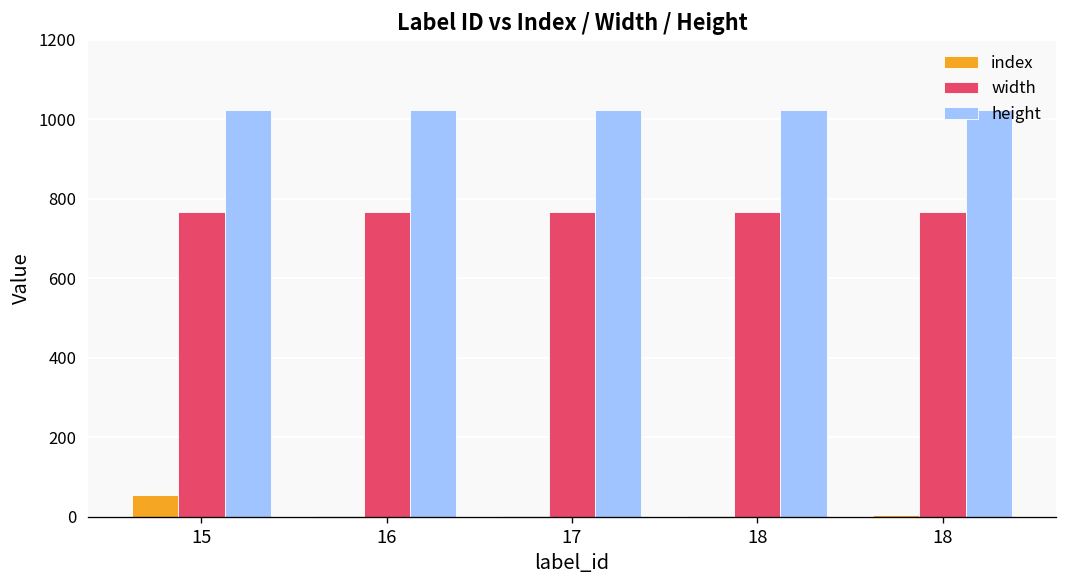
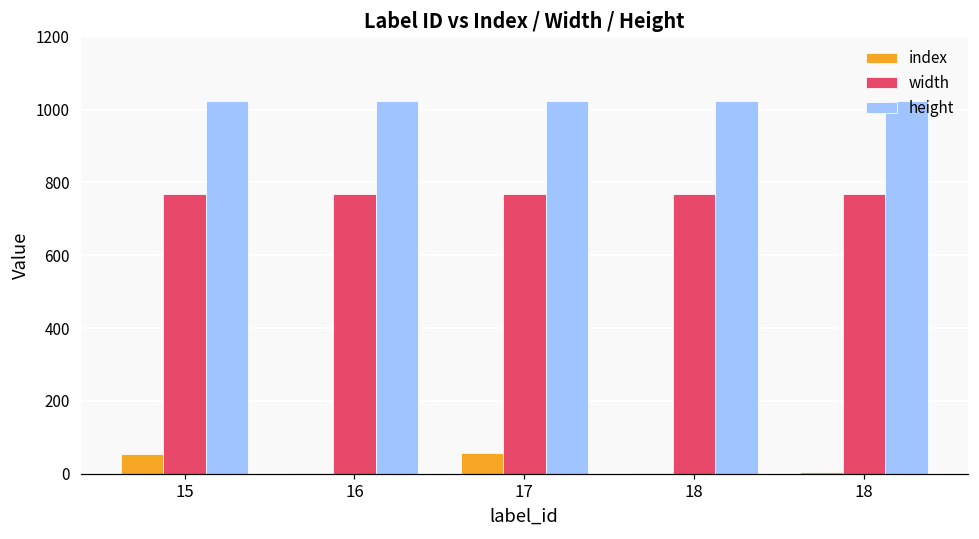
index, 17: 0 -> 60
